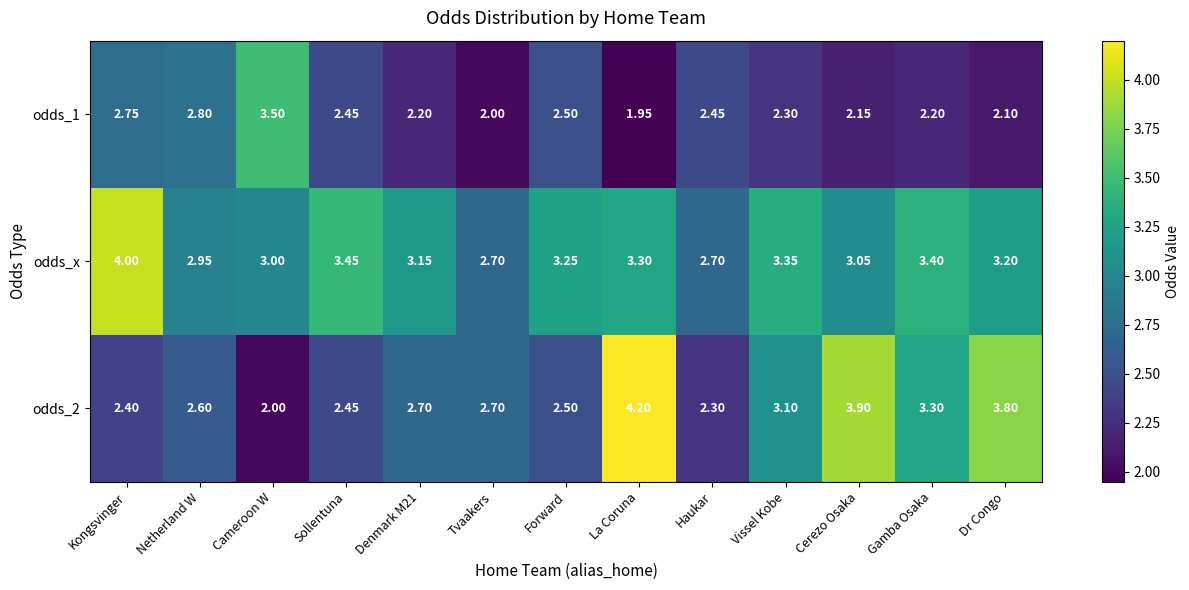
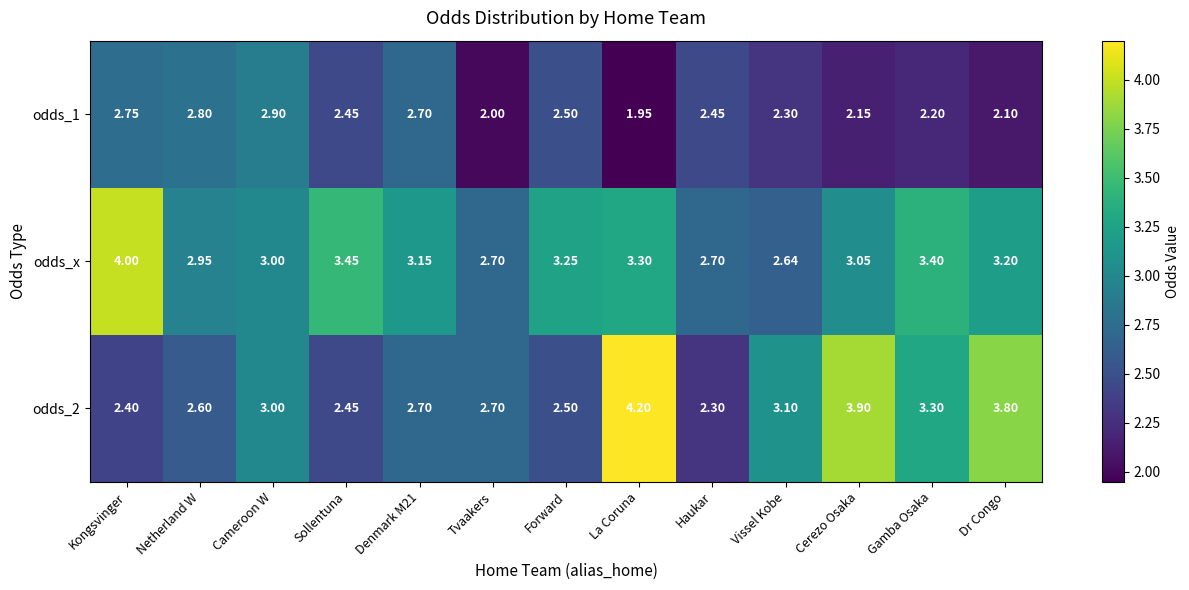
odds_1, Cameroon W: 3.50 -> 2.90
odds_1, Denmark M21: 2.20 -> 2.70
odds_x, Vissel Kobe: 3.35 -> 2.64
odds_2, Cameroon W: 2.00 -> 3.00
